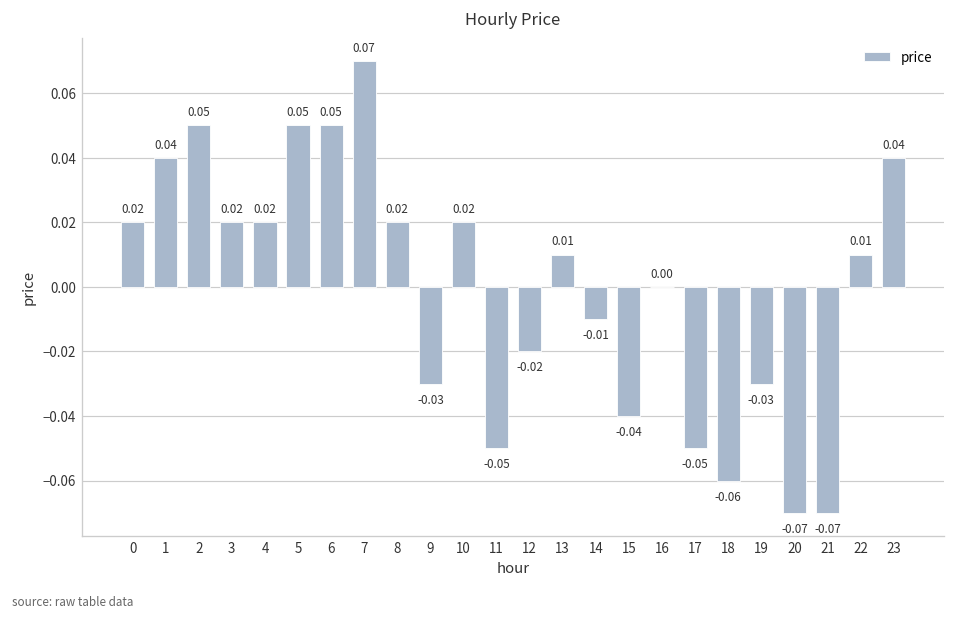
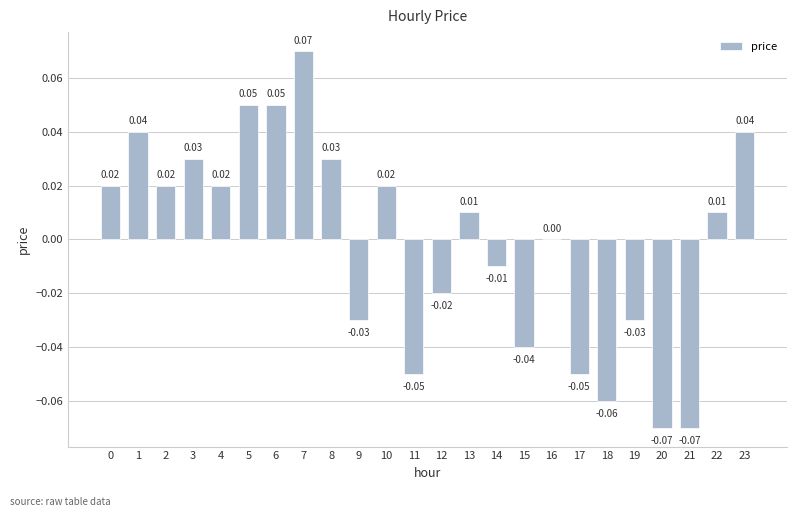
2: 0.05 -> 0.02
3: 0.02 -> 0.03
8: 0.02 -> 0.03
